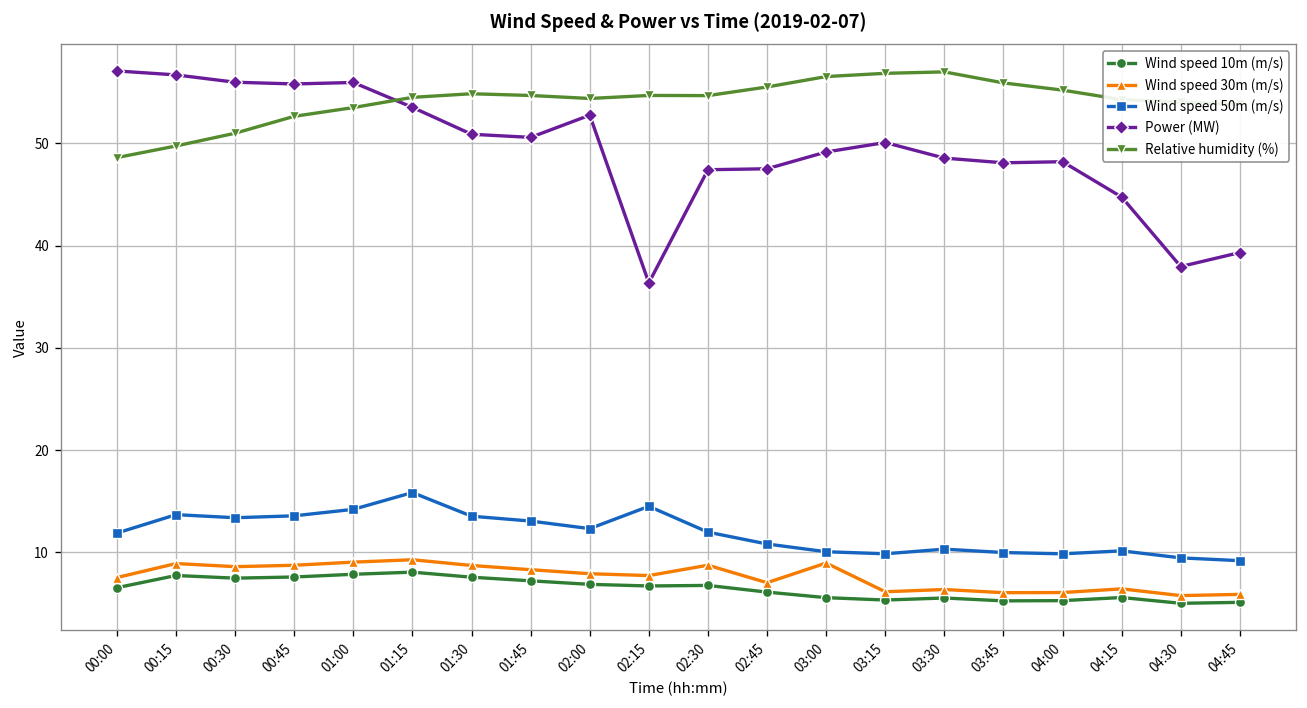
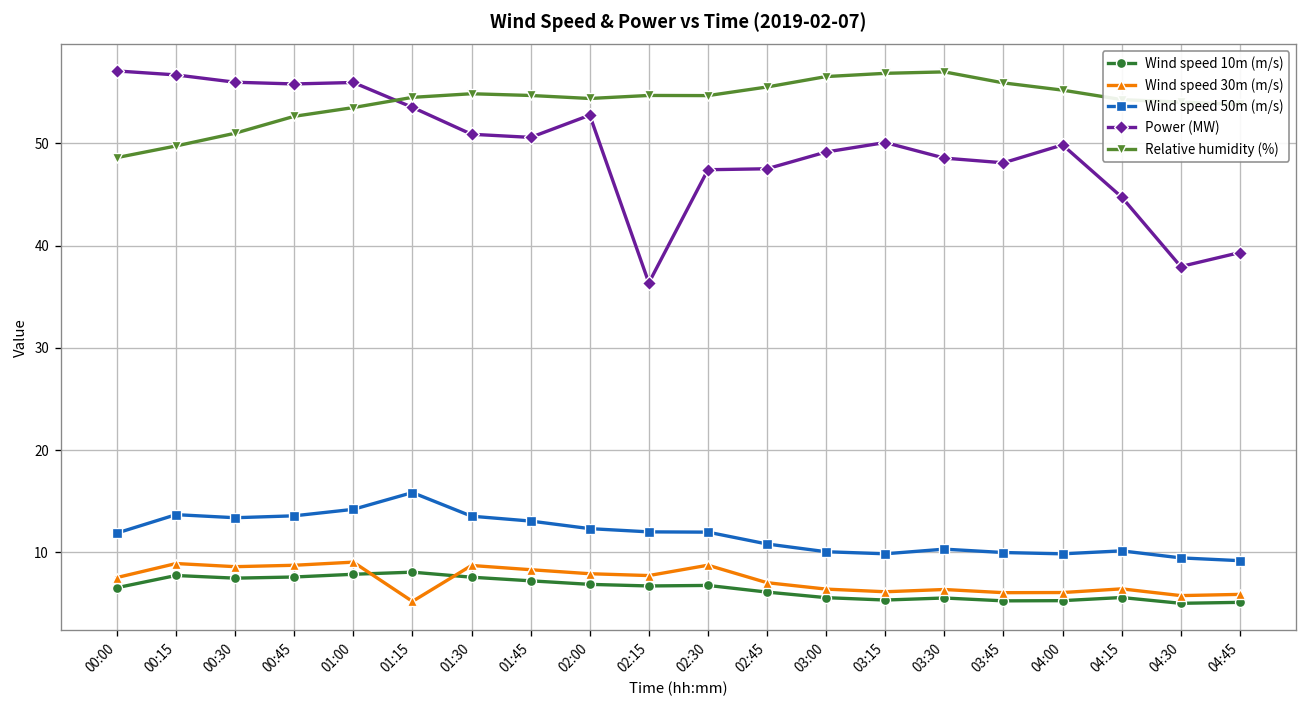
Wind speed 30m (m/s), 01:15: 9 -> 5
Wind speed 50m (m/s), 02:15: 15 -> 12
Wind speed 30m (m/s), 03:00: 9 -> 6
Power (MW), 04:00: 48 -> 50
